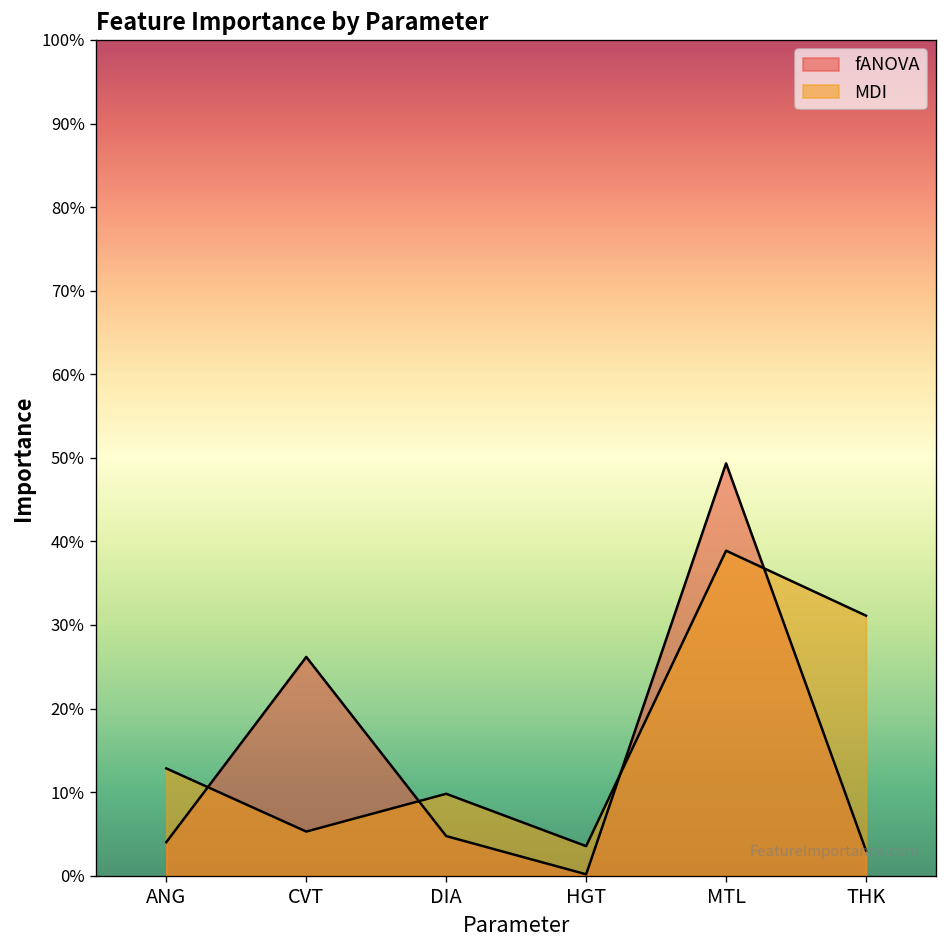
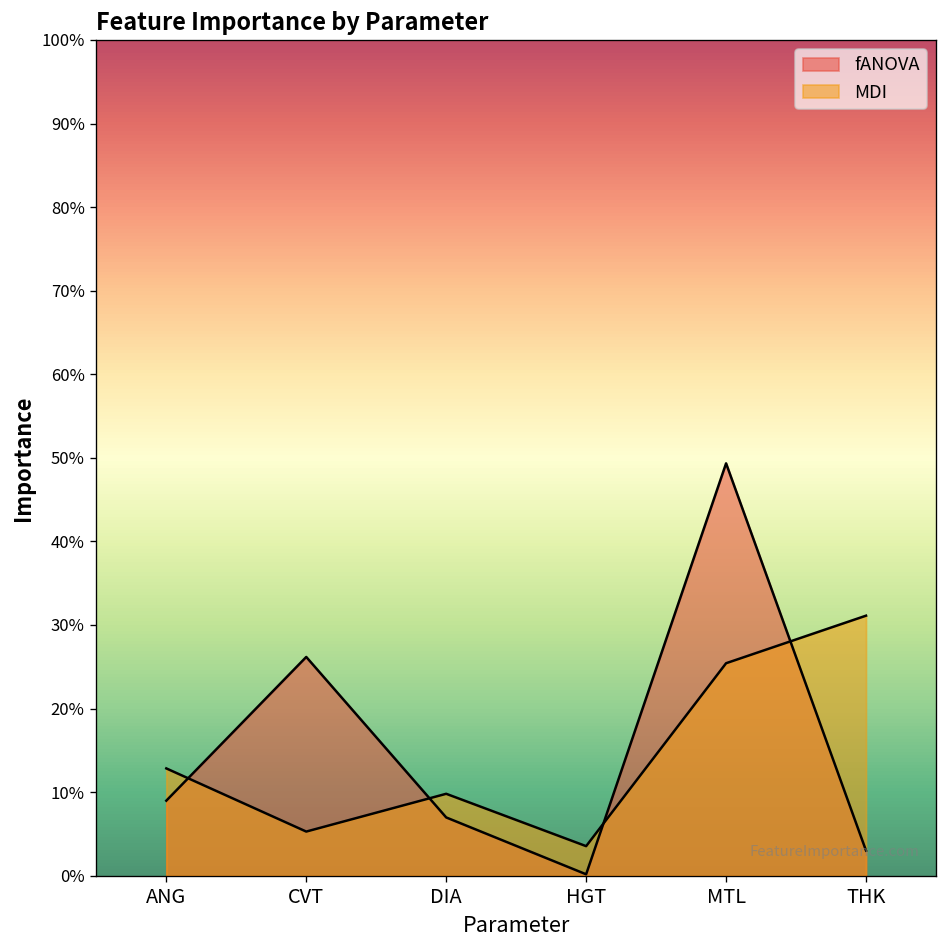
fANOVA, ANG: 4% -> 9%
fANOVA, DIA: 5% -> 7%
MDI, MTL: 39% -> 25%
